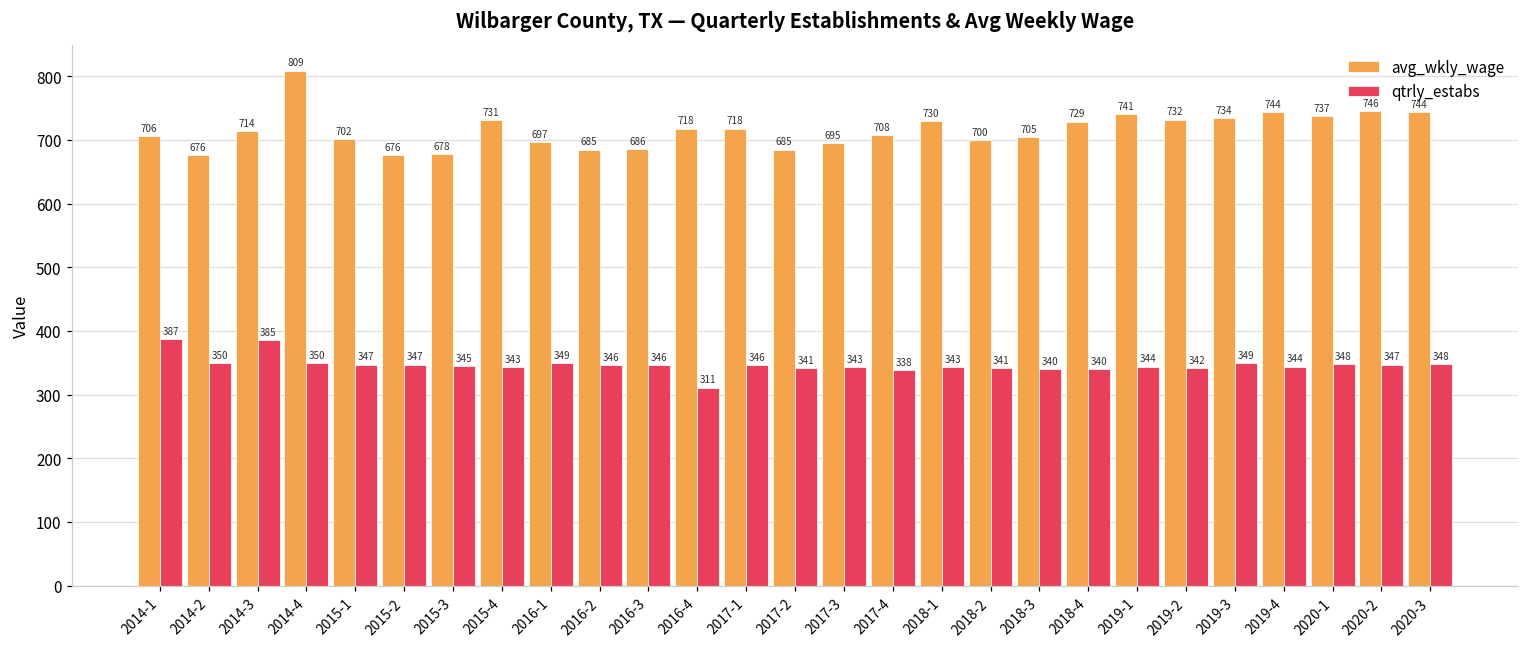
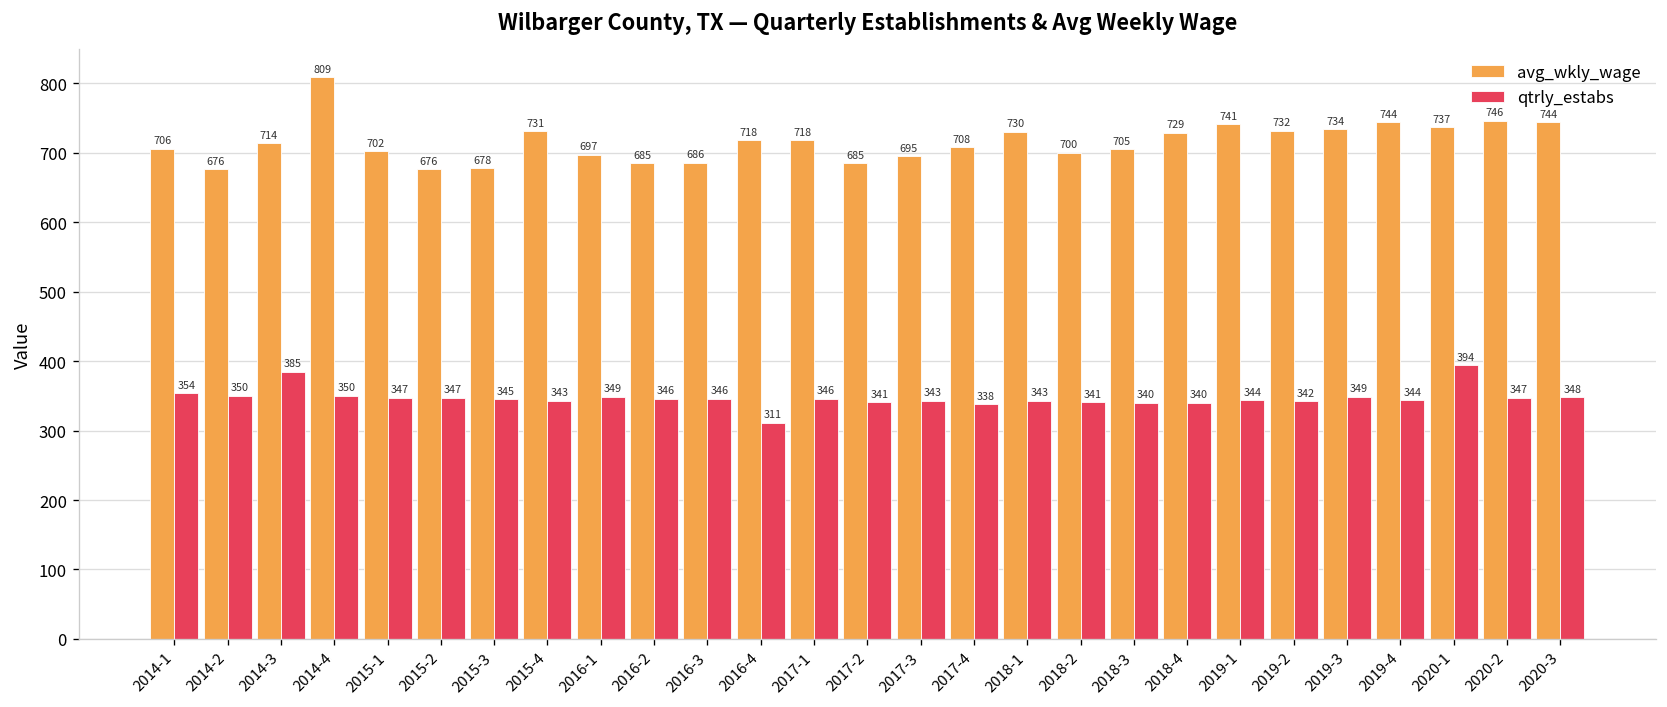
qtrly_estabs, 2014-1: 387 -> 354
qtrly_estabs, 2020-1: 348 -> 394
